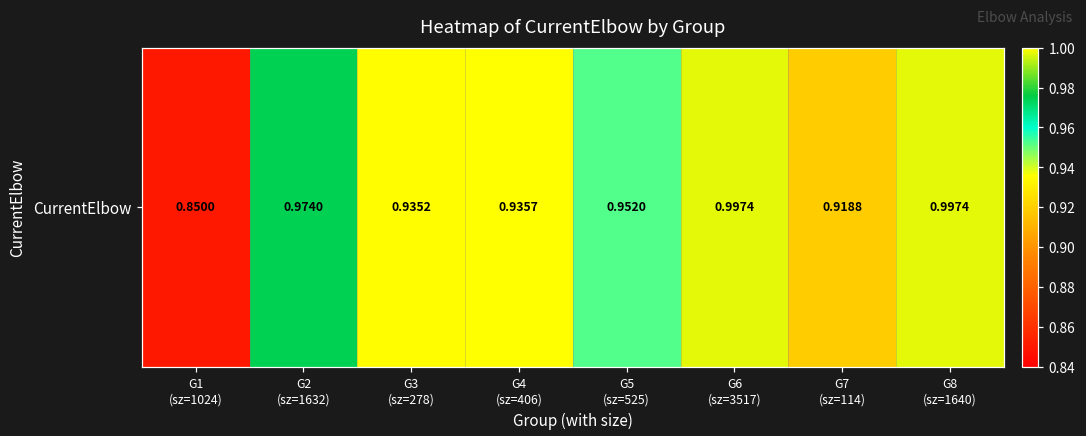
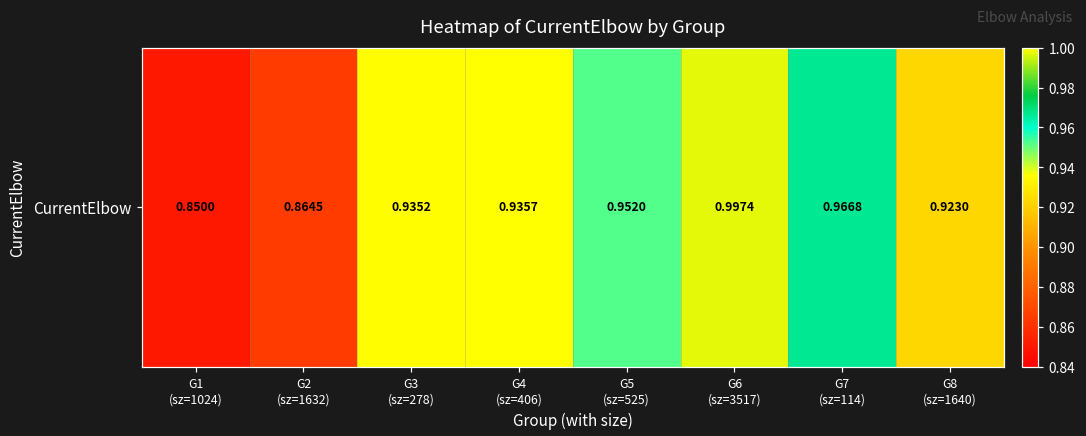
CurrentElbow, G2 (sz=1632): 0.9740 -> 0.8645
CurrentElbow, G7 (sz=114): 0.9188 -> 0.9668
CurrentElbow, G8 (sz=1640): 0.9974 -> 0.9230
